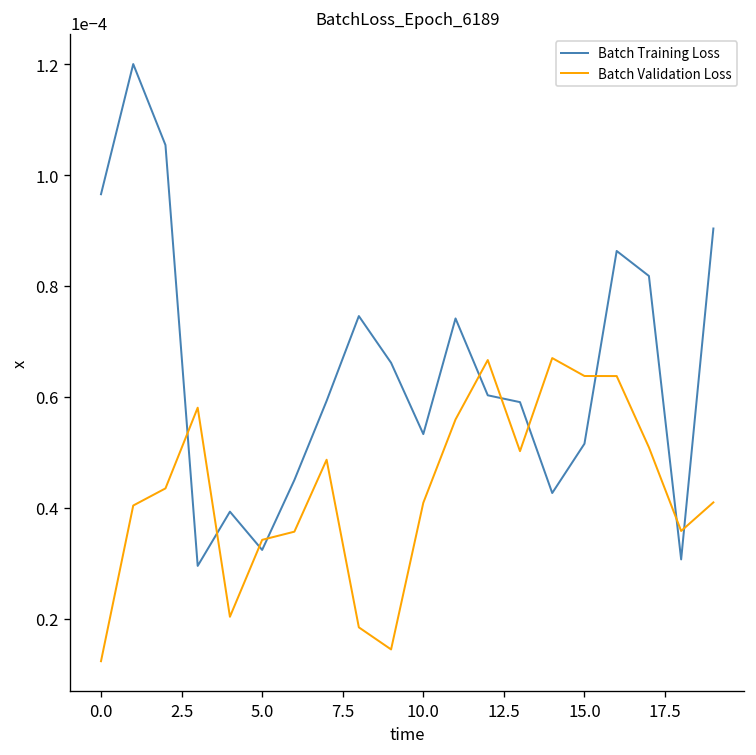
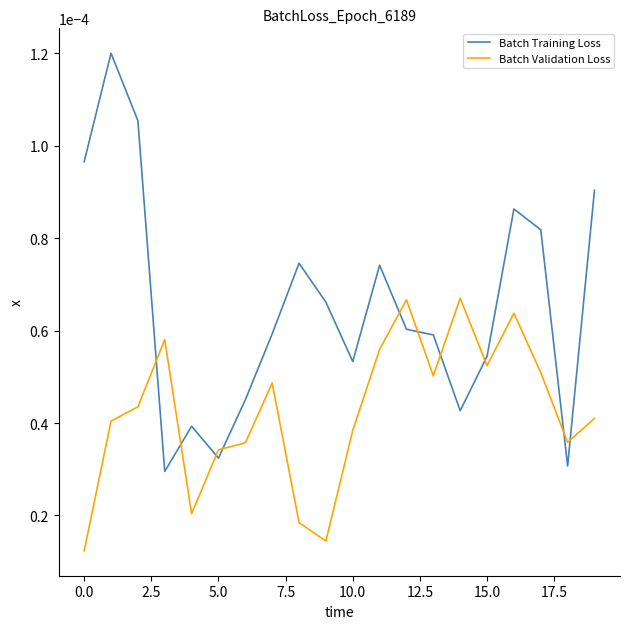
Batch Validation Loss, 10.0: 0.000041 -> 0.000038
Batch Training Loss, 15.0: 0.000052 -> 0.000054
Batch Validation Loss, 15.0: 0.000064 -> 0.000052
